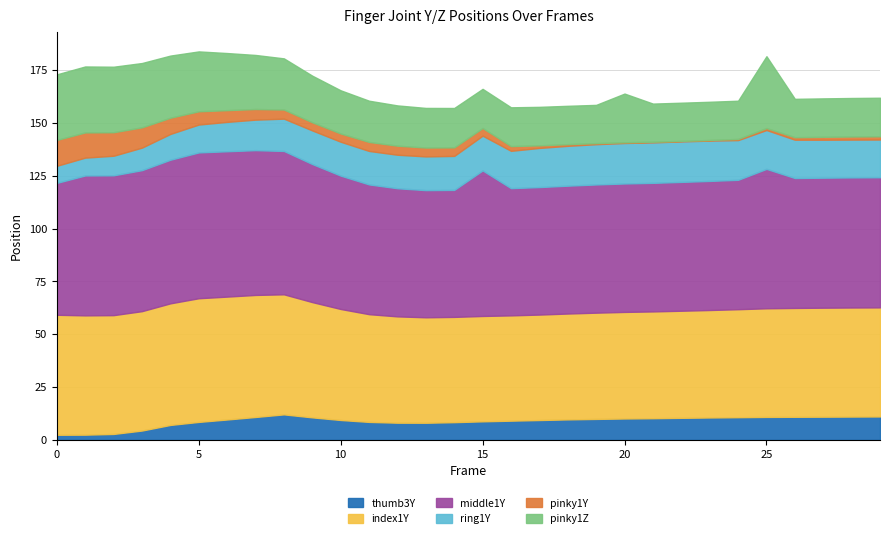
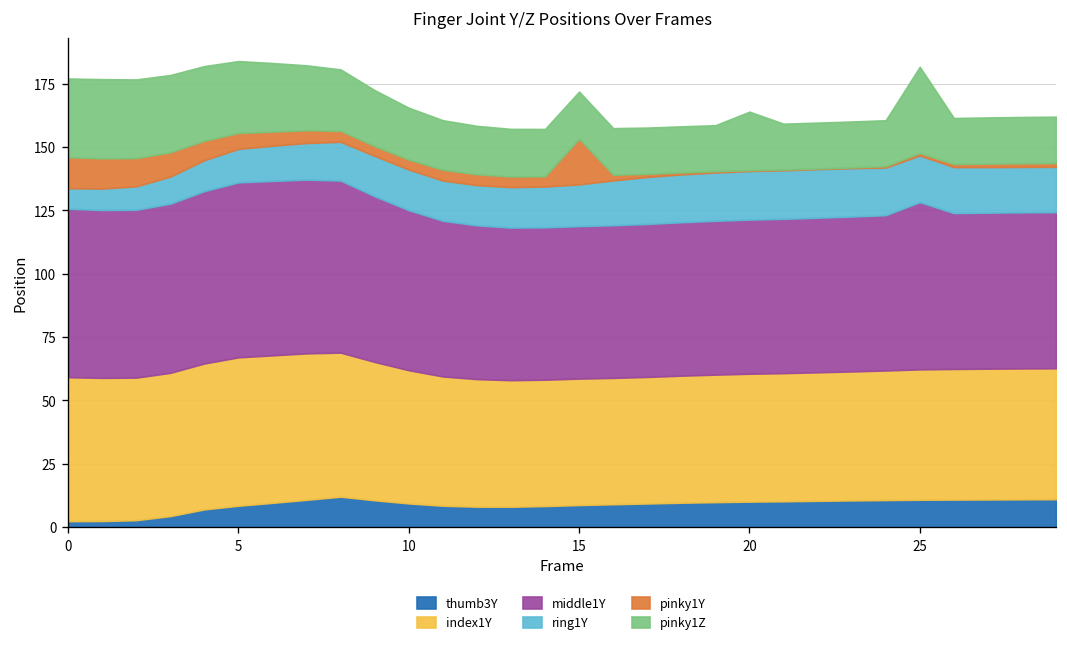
middle1Y, 0: 62 -> 66
middle1Y, 15: 69 -> 60
pinky1Y, 15: 4 -> 18
